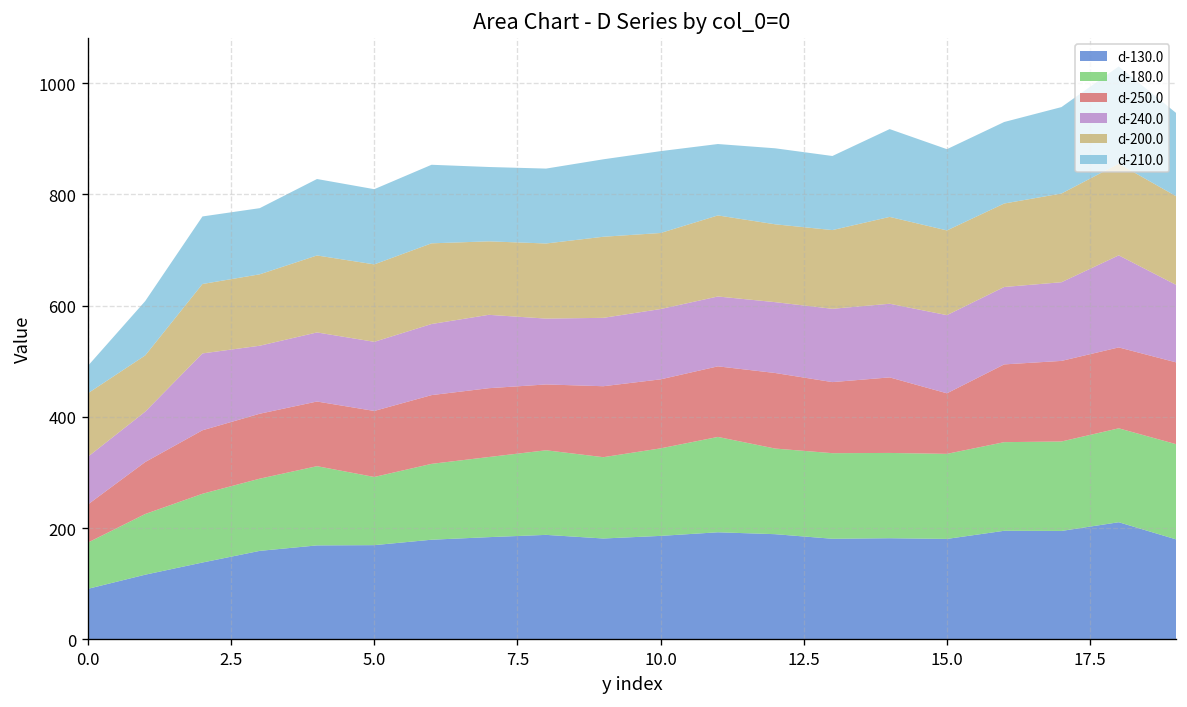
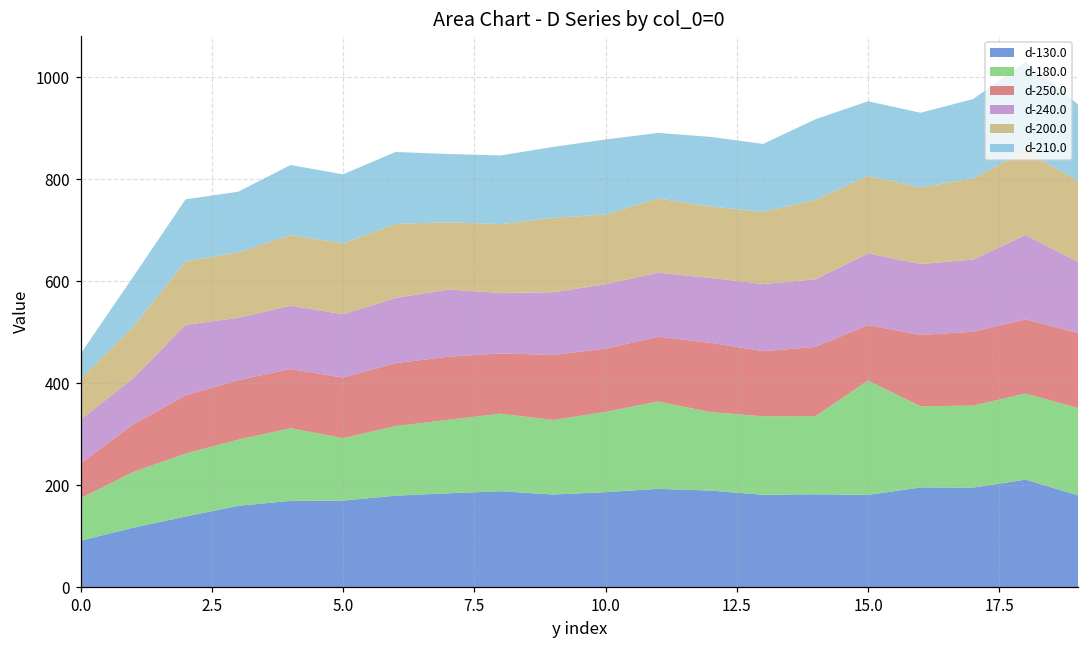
d-200.0, 0.0: 110 -> 80
d-180.0, 15.0: 150 -> 220
